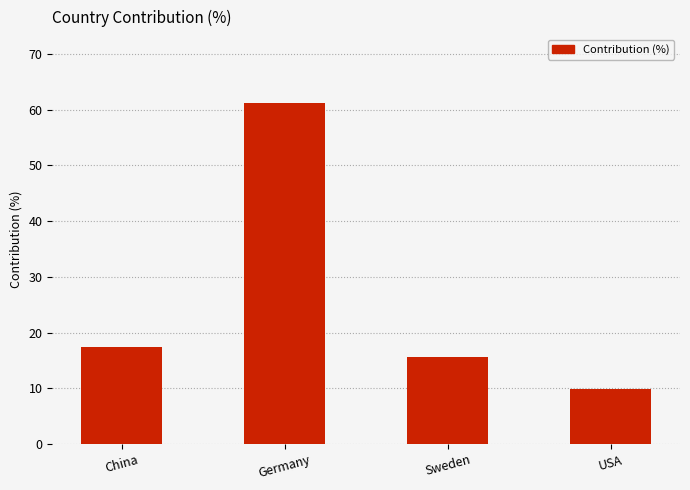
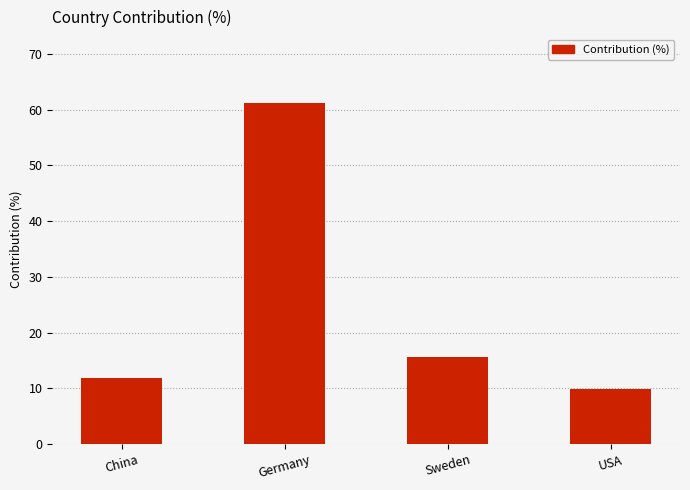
China: 17 -> 12
